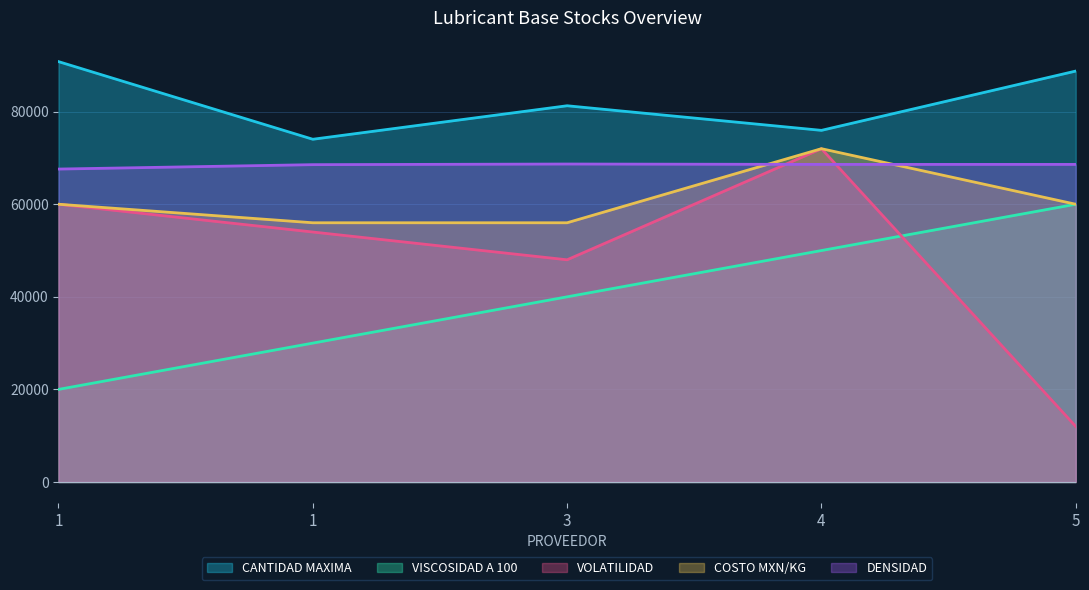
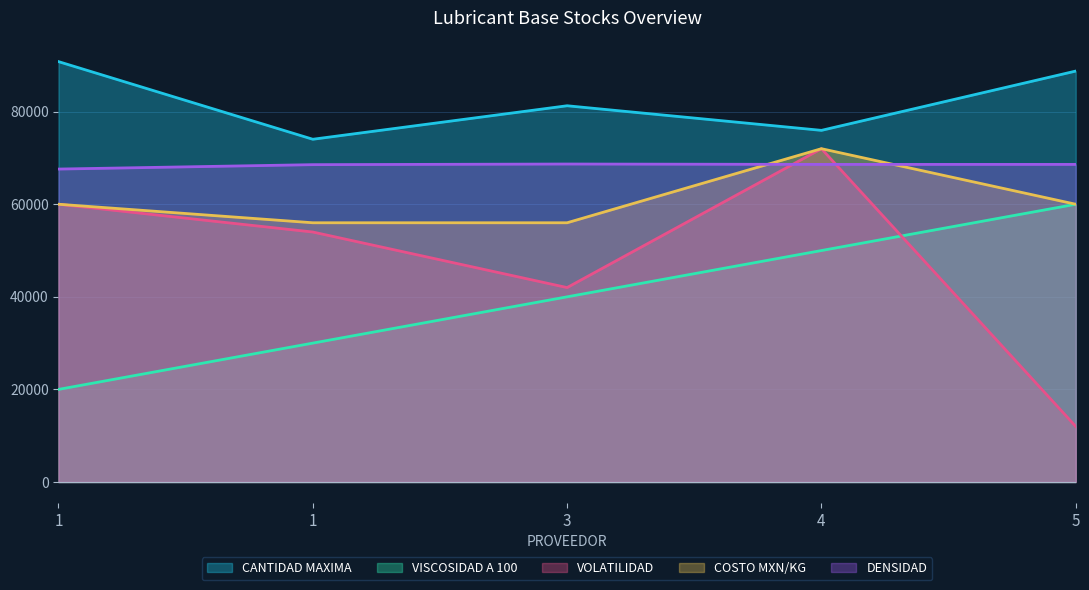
VOLATILIDAD, 3: 48000 -> 42000
